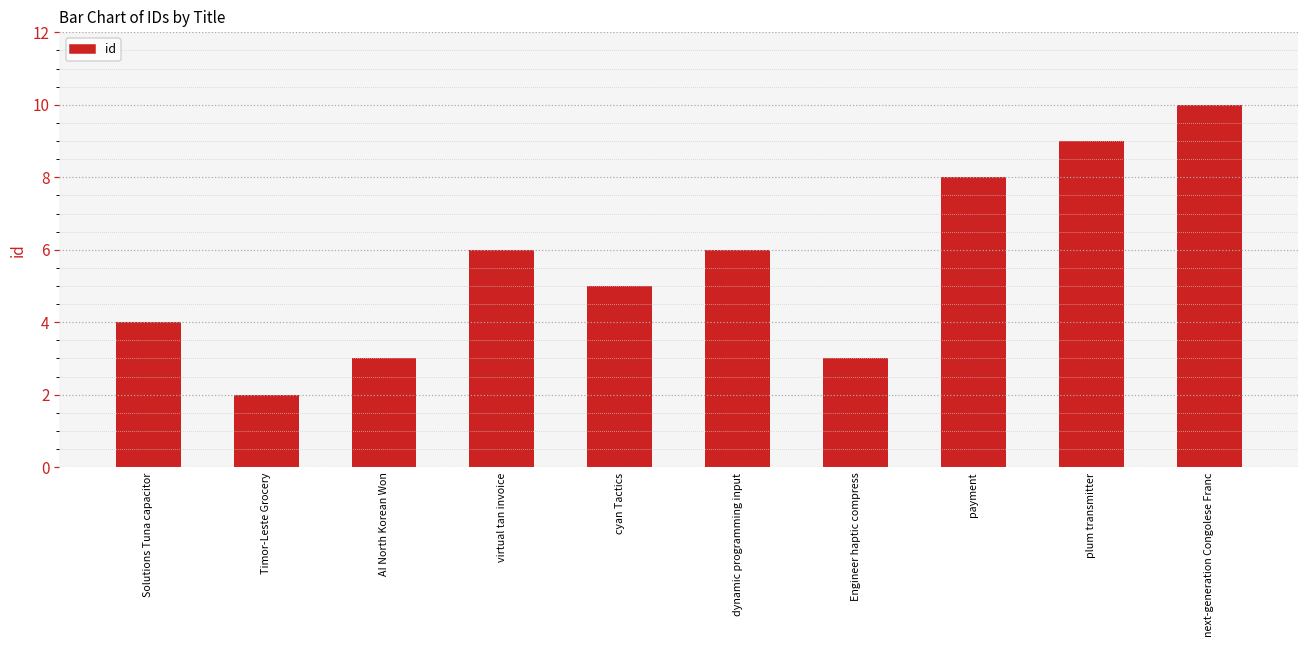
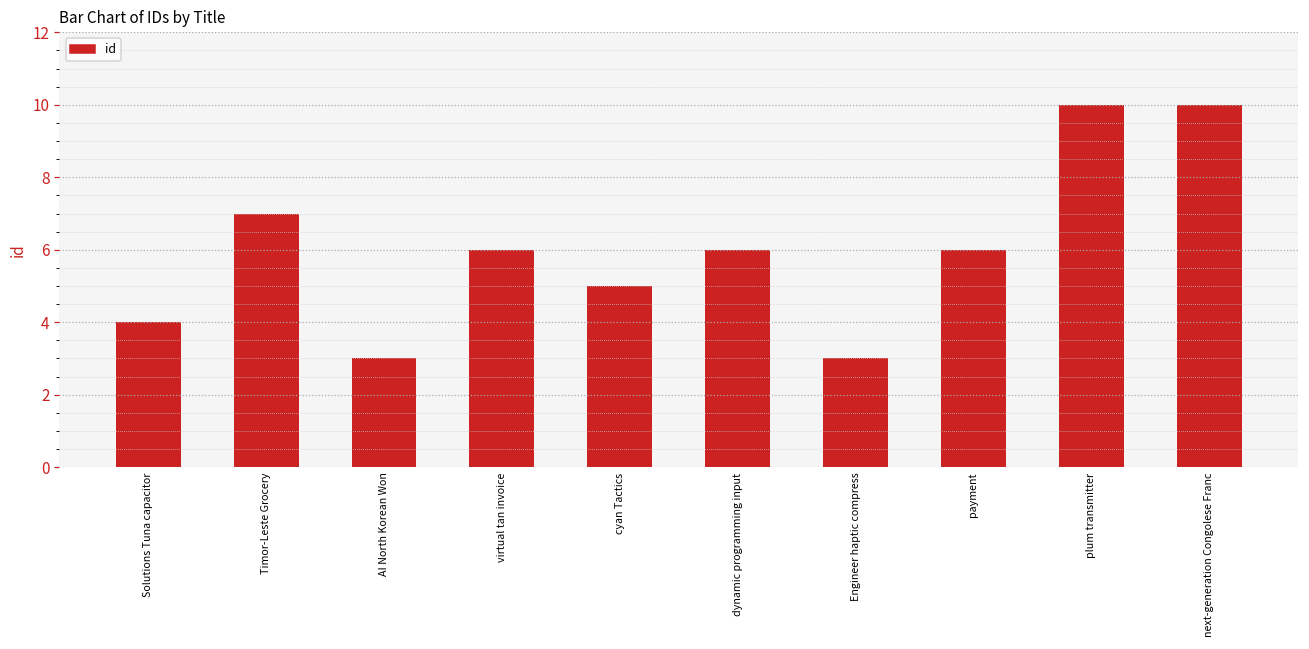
Timor-Leste Grocery: 2 -> 7
payment: 8 -> 6
plum transmitter: 9 -> 10
